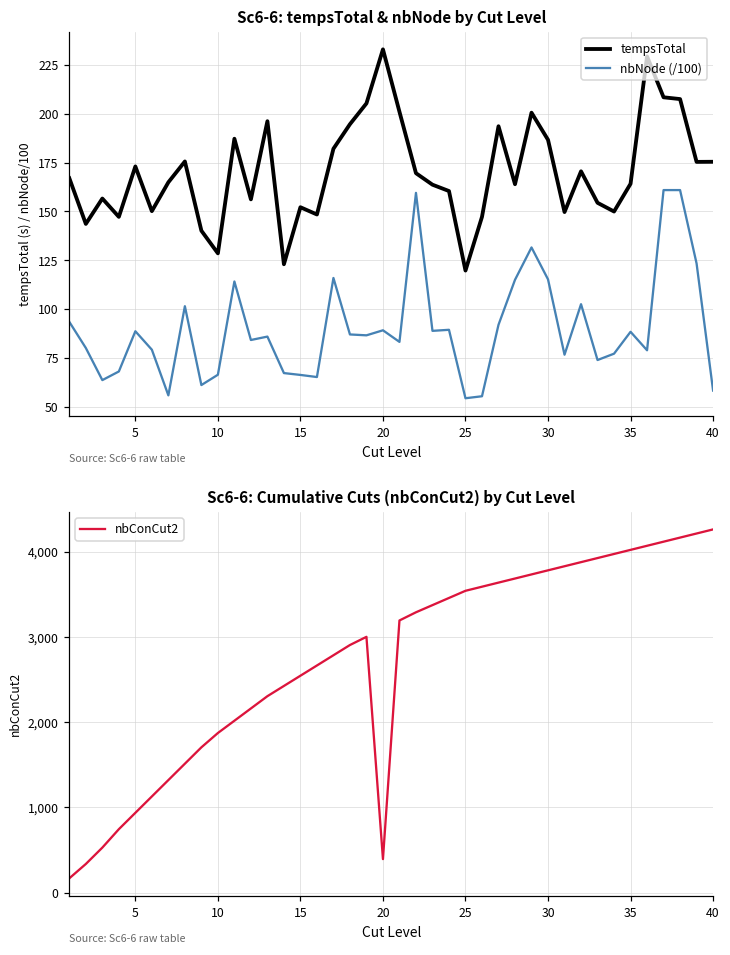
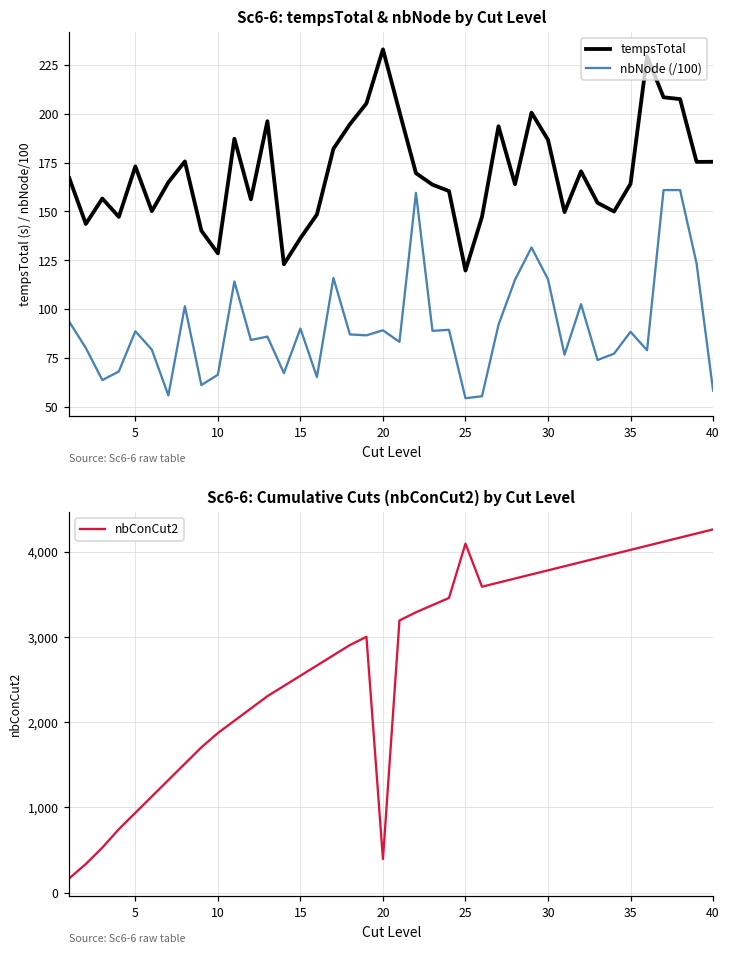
Sc6-6: tempsTotal & nbNode by Cut Level, tempsTotal, 15: 152 -> 136
Sc6-6: tempsTotal & nbNode by Cut Level, nbNode (/100), 15: 66 -> 90
Sc6-6: Cumulative Cuts (nbConCut2) by Cut Level, 25: 3,500 -> 4,100
